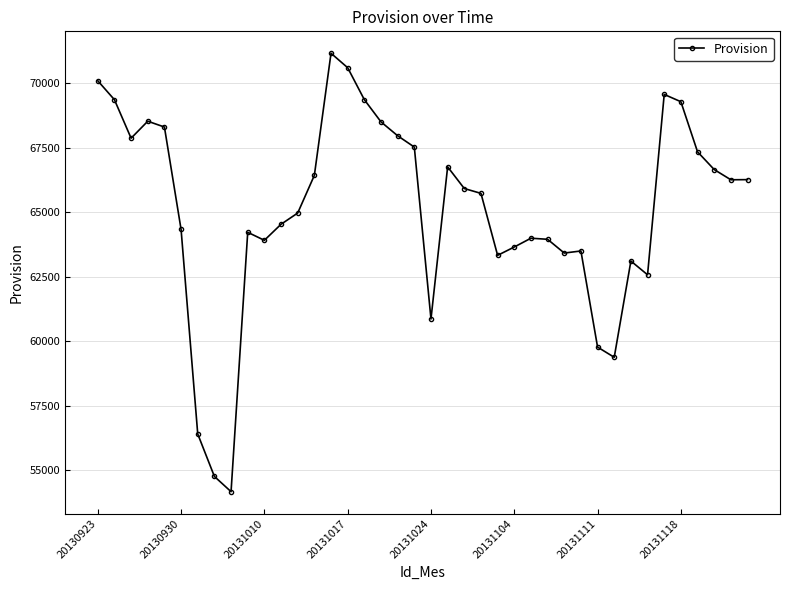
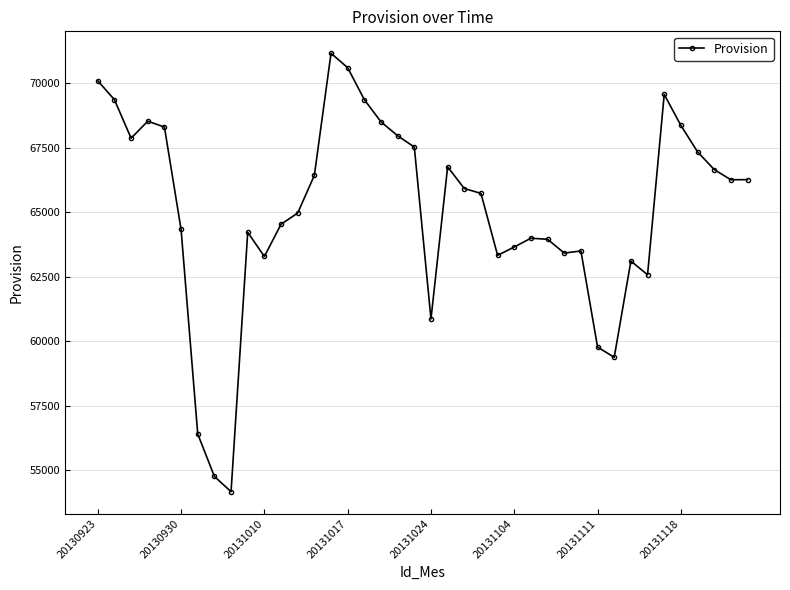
20131010: 63900 -> 63300
20131118: 69300 -> 68400
